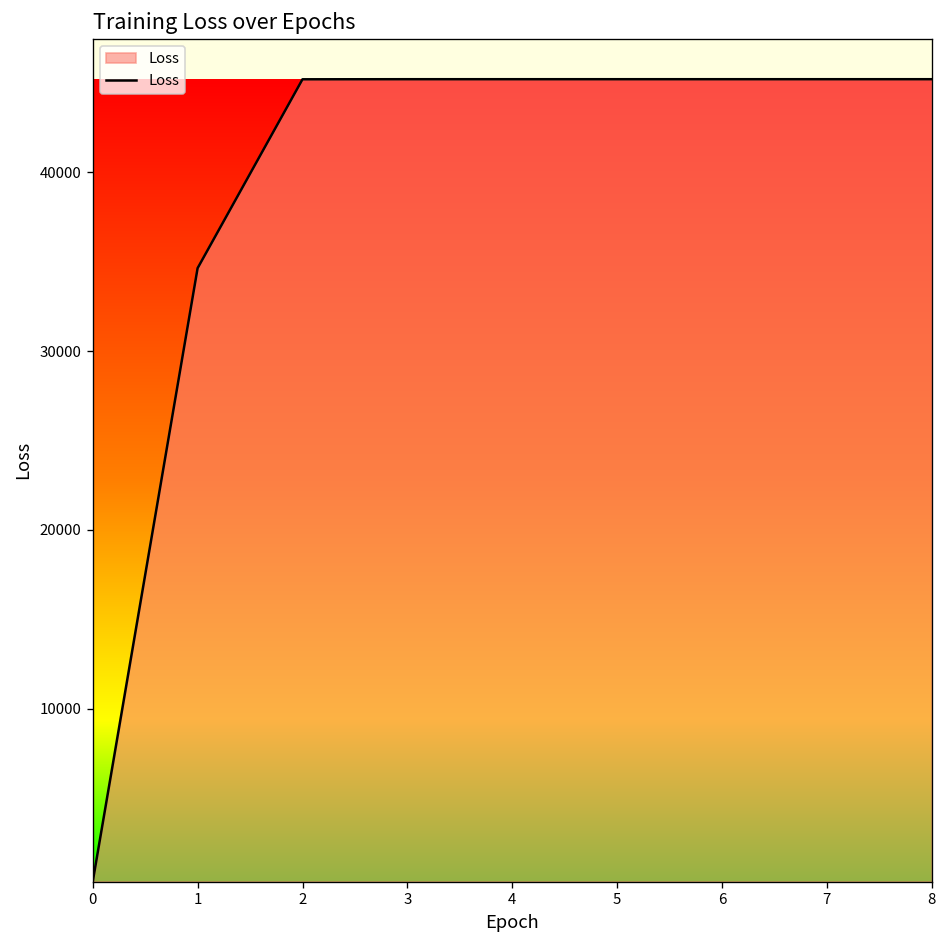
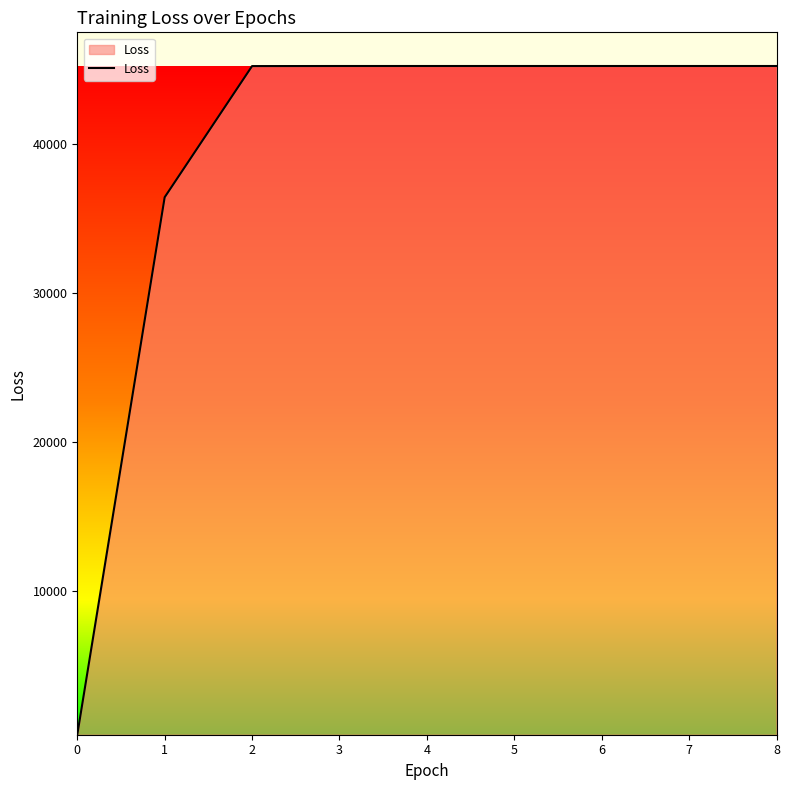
1: 34600 -> 36400
